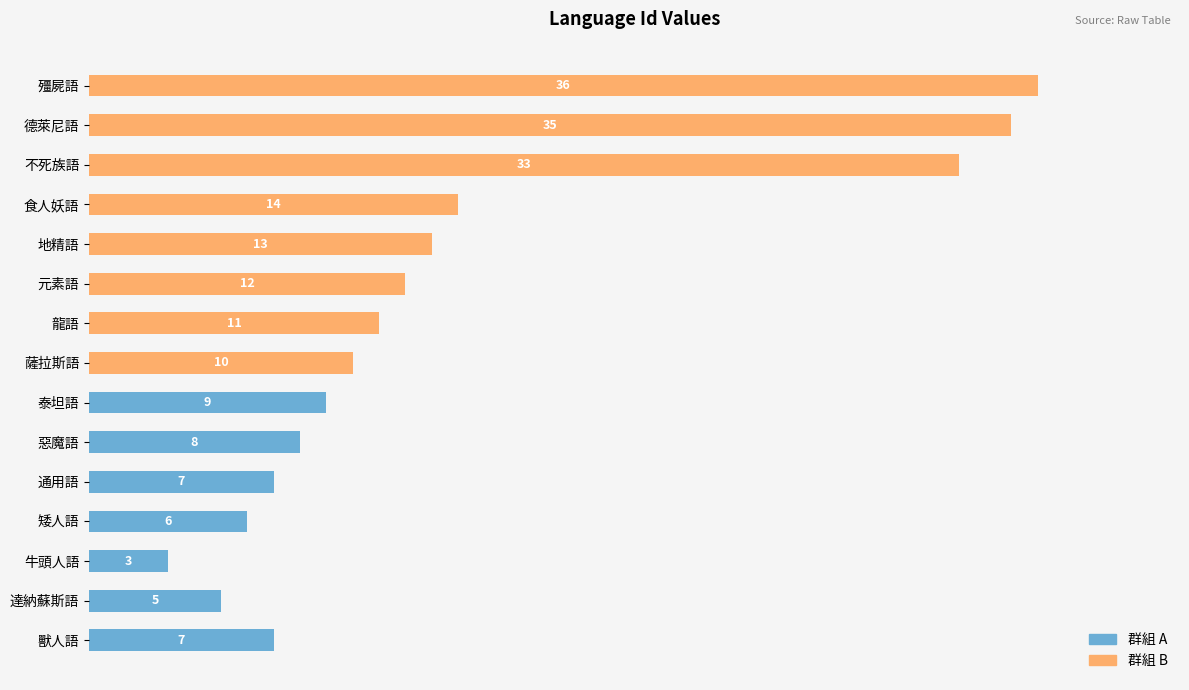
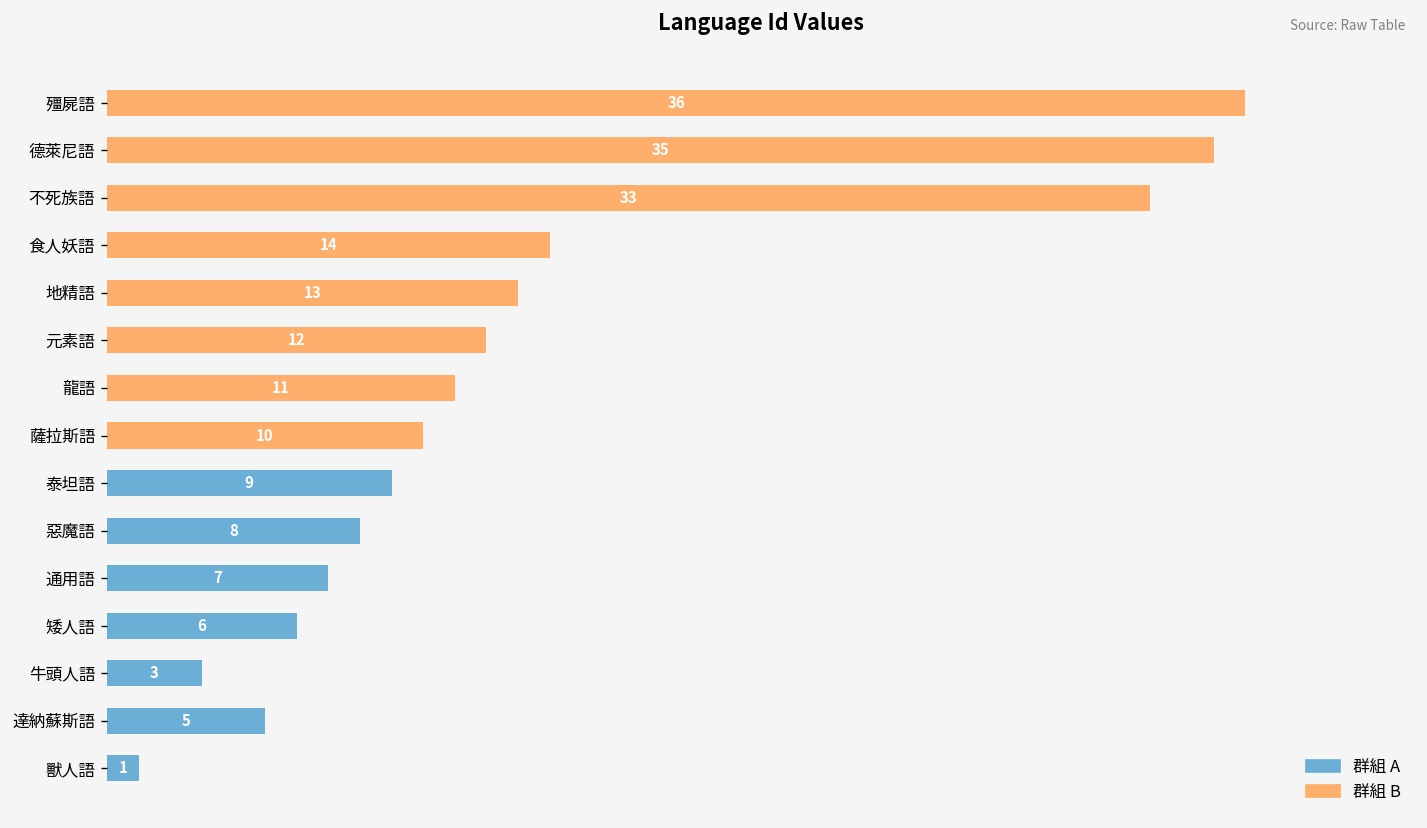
獸人語: 7 -> 1
